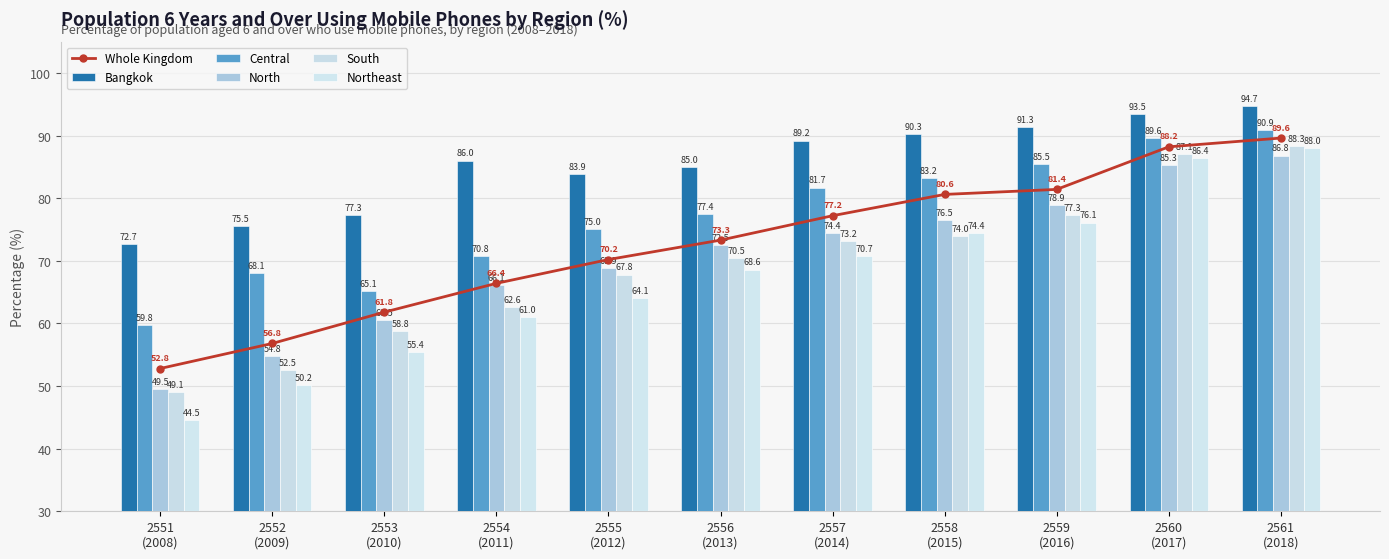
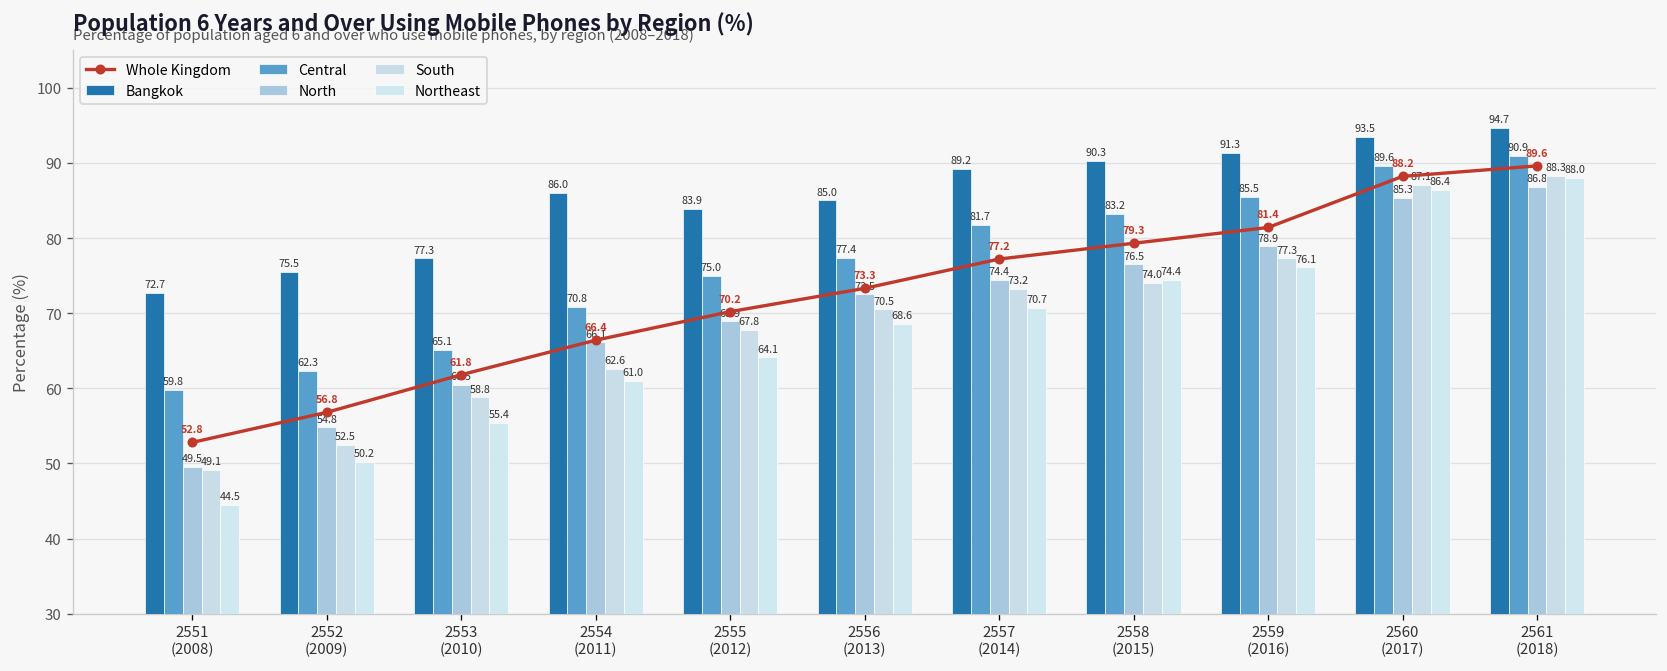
Central, 2552 (2009): 68.1 -> 62.3
Whole Kingdom, 2558 (2015): 80.6 -> 79.3
